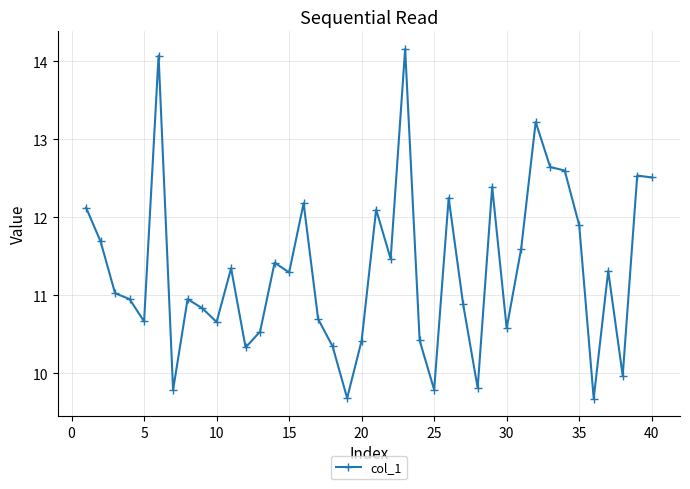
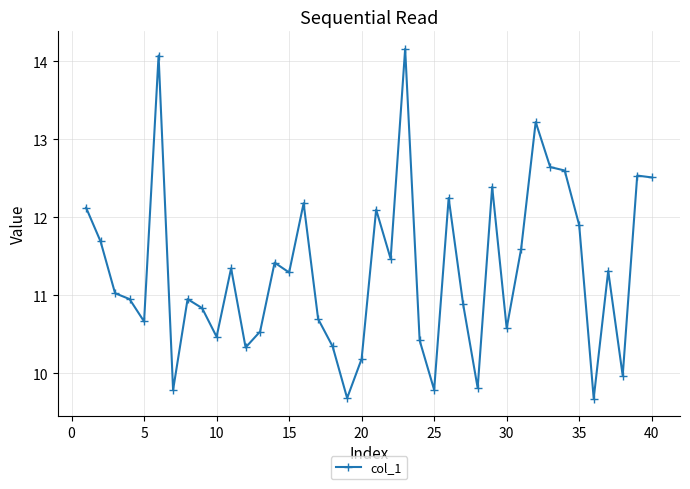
10: 10.7 -> 10.5
20: 10.4 -> 10.2
